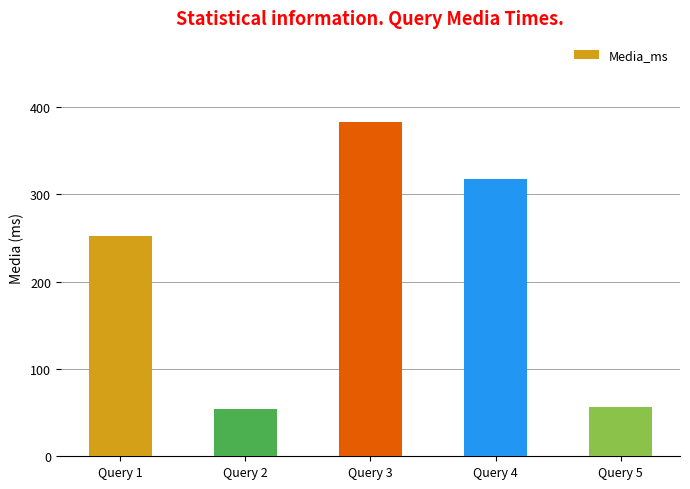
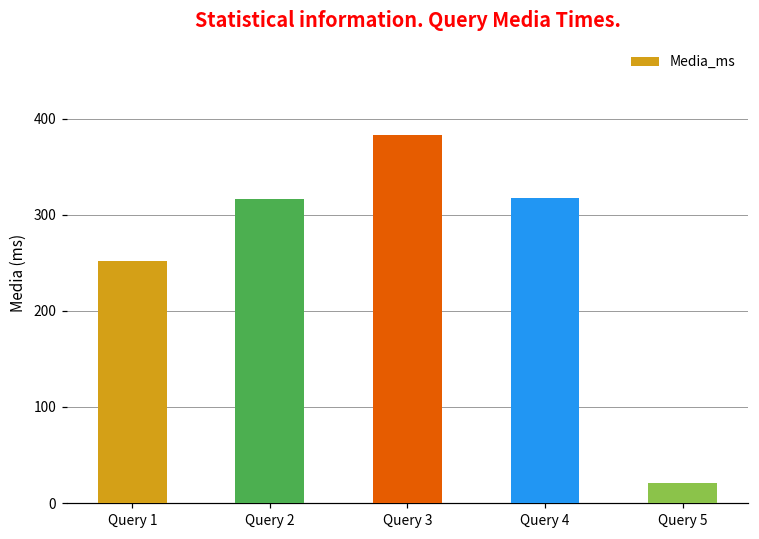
Query 2: 50 -> 320
Query 5: 60 -> 20
